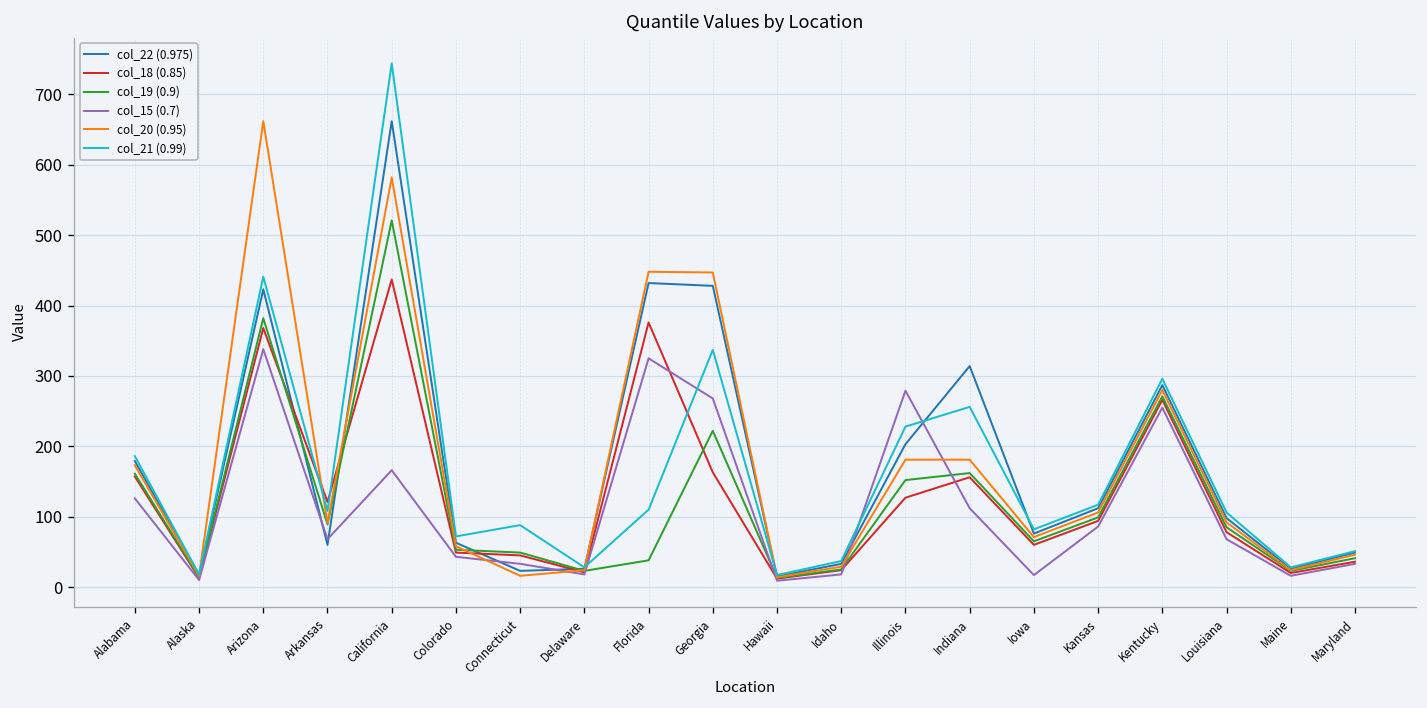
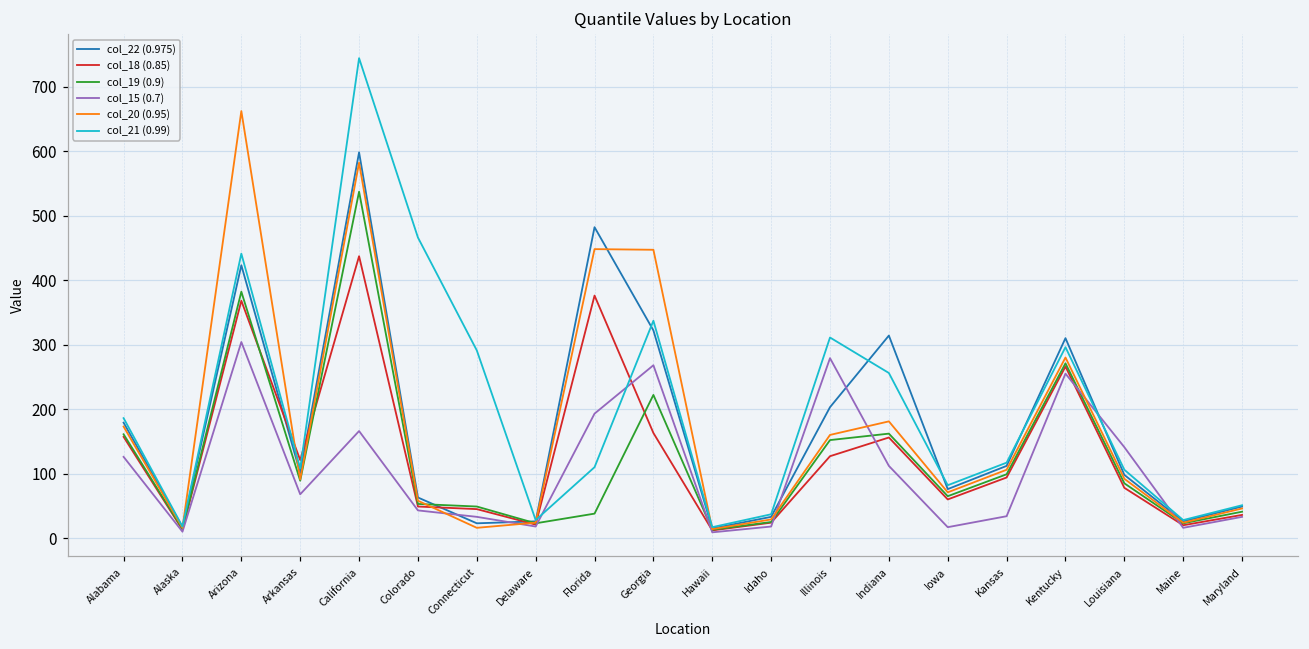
col_15 (0.7), Arizona: 340 -> 300
col_22 (0.975), Arkansas: 60 -> 100
col_22 (0.975), California: 660 -> 600
col_19 (0.9), California: 520 -> 540
col_21 (0.99), Colorado: 70 -> 470
col_21 (0.99), Connecticut: 90 -> 290
col_22 (0.975), Florida: 430 -> 480
col_15 (0.7), Florida: 330 -> 190
col_22 (0.975), Georgia: 430 -> 320
col_20 (0.95), Illinois: 180 -> 160
col_21 (0.99), Illinois: 230 -> 310
col_15 (0.7), Kansas: 90 -> 30
col_22 (0.975), Kentucky: 290 -> 310
col_15 (0.7), Louisiana: 70 -> 140
